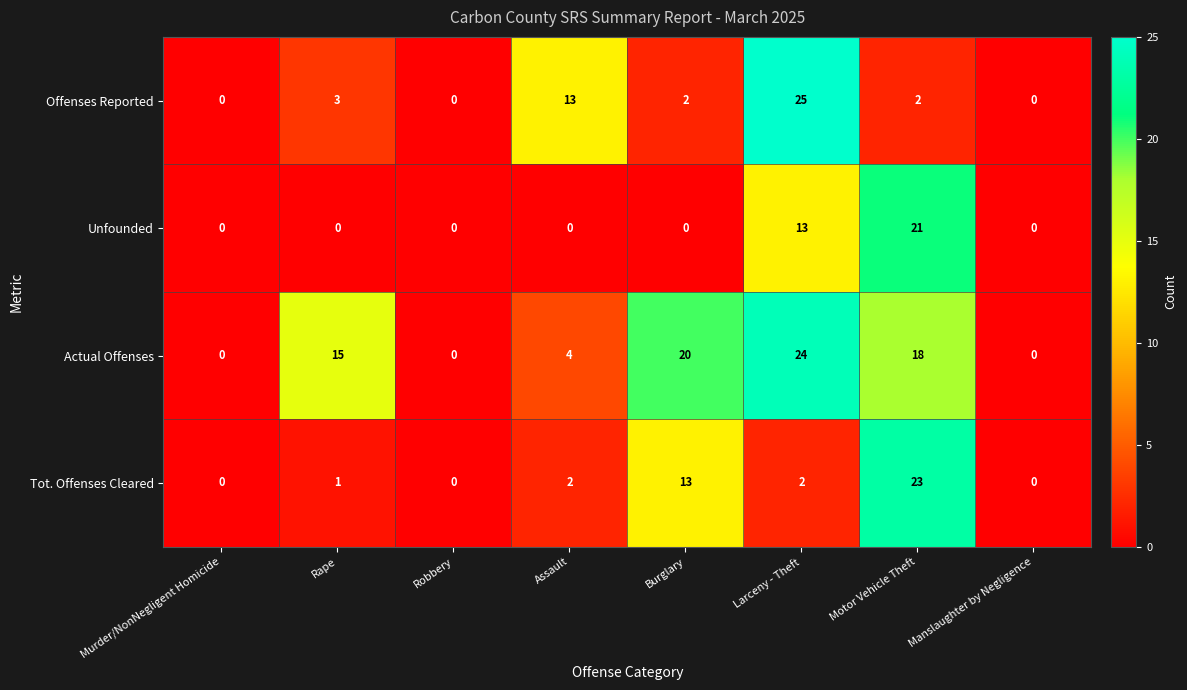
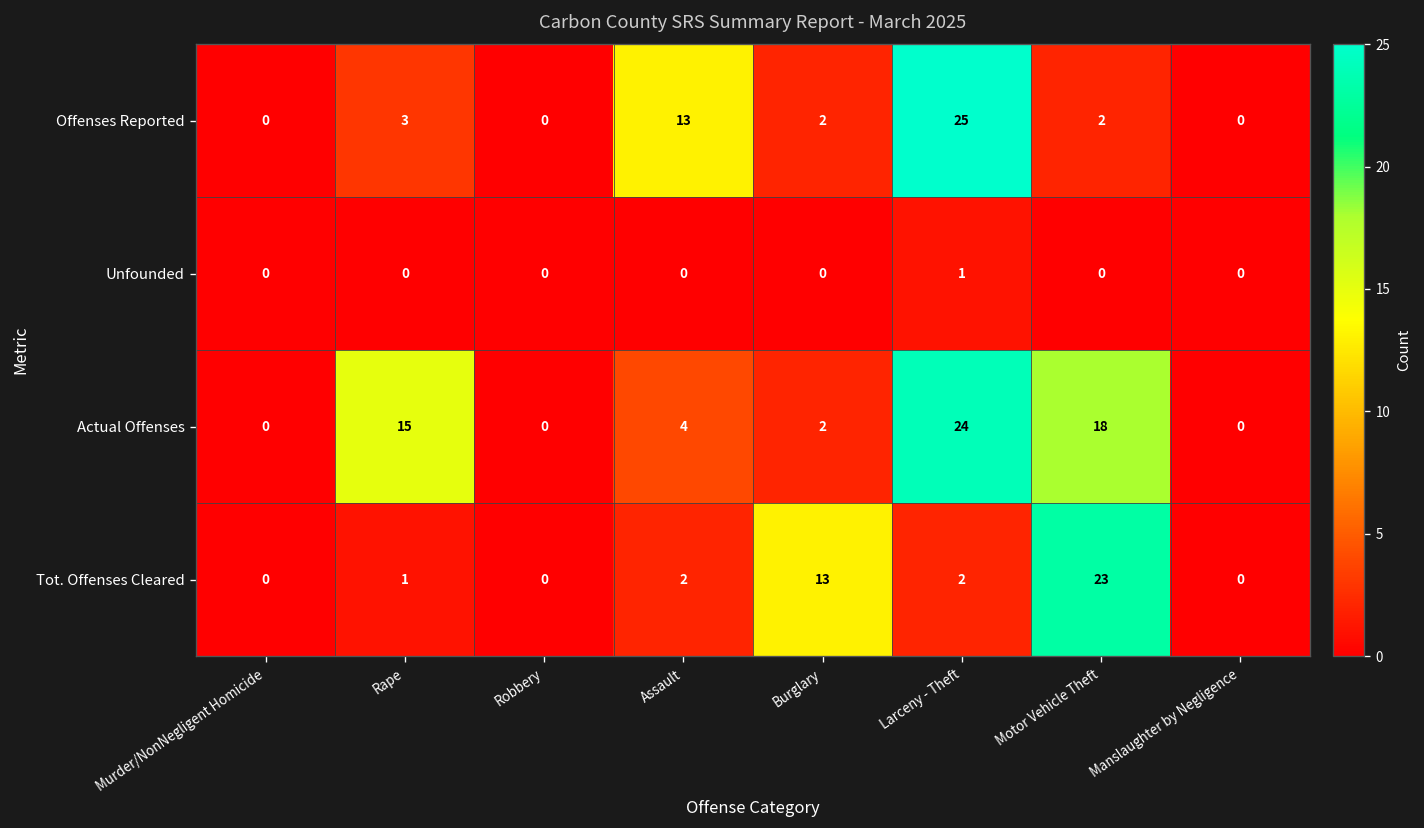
Unfounded, Larceny - Theft: 13 -> 1
Unfounded, Motor Vehicle Theft: 21 -> 0
Actual Offenses, Burglary: 20 -> 2
